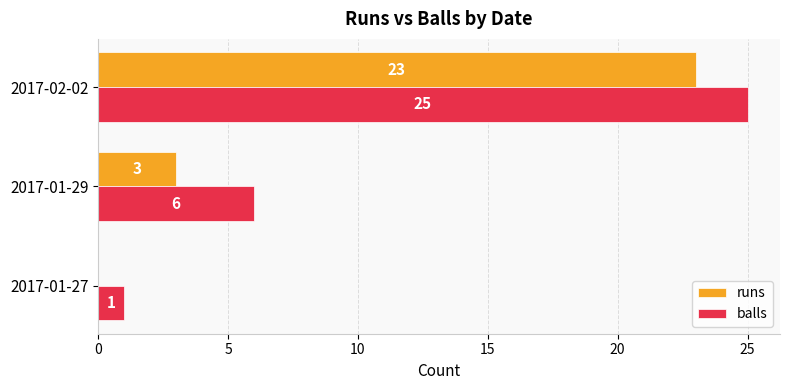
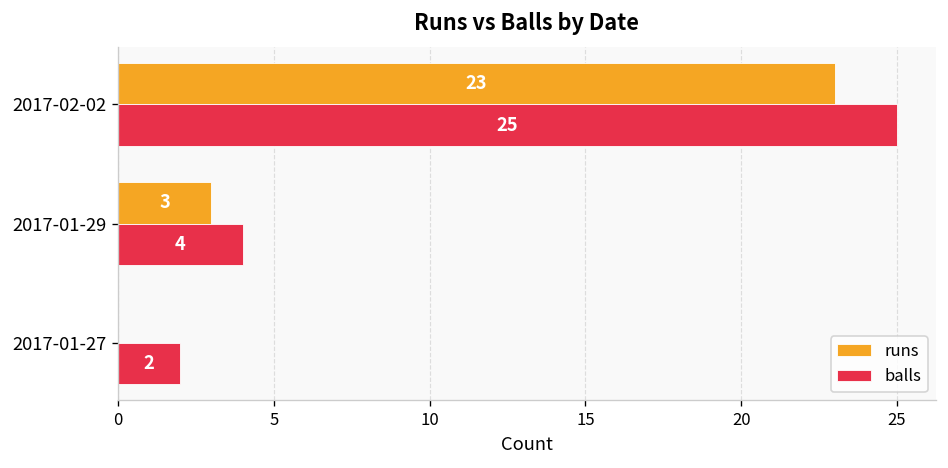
balls, 2017-01-29: 6 -> 4
balls, 2017-01-27: 1 -> 2
